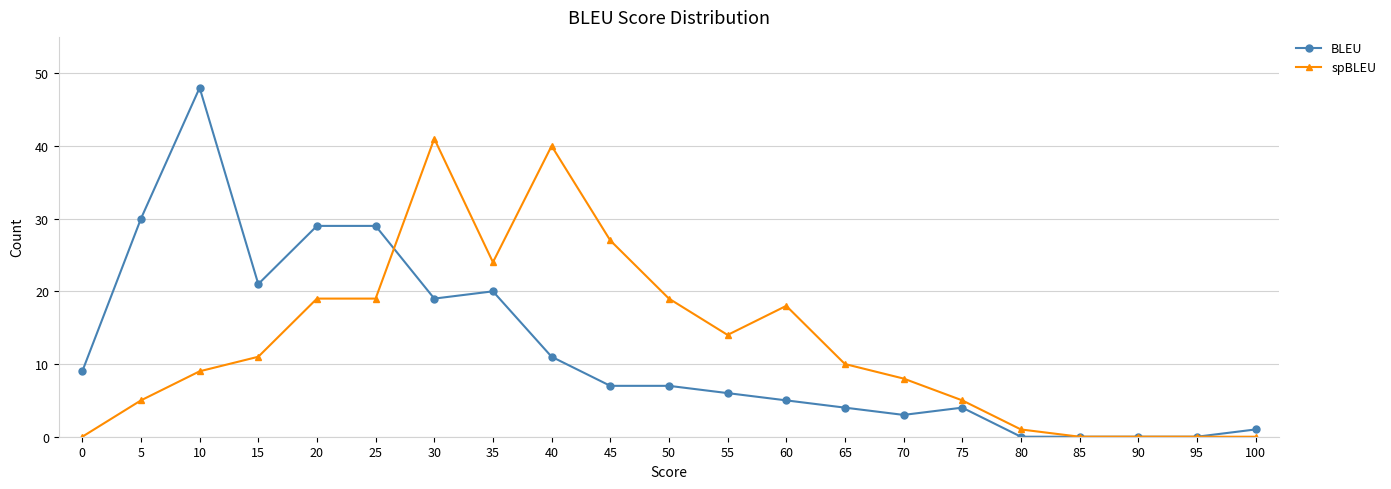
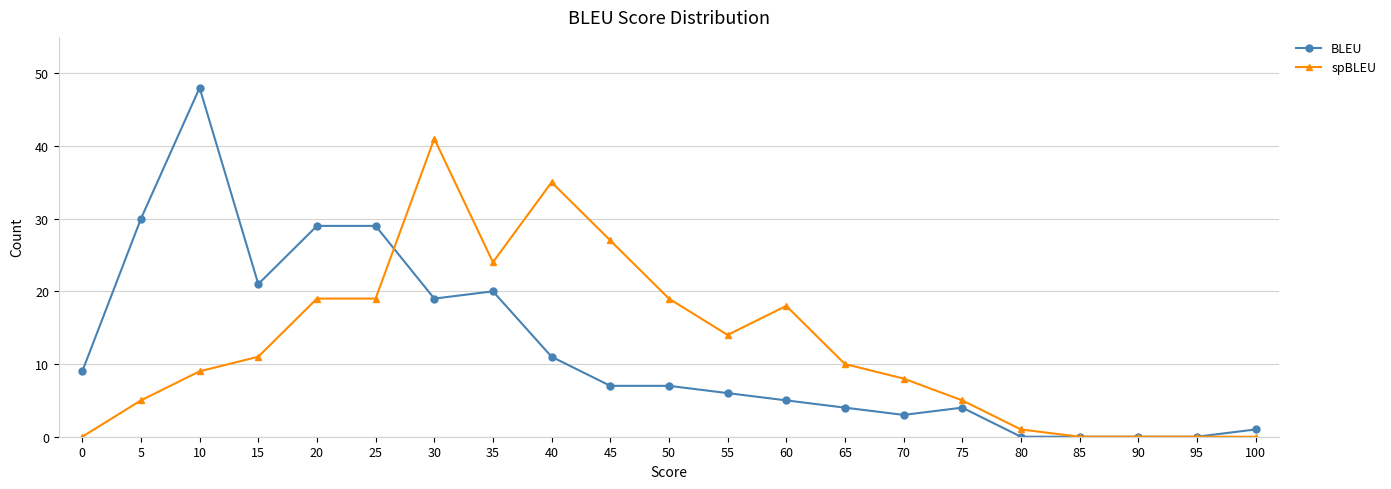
spBLEU, 40: 40 -> 35
